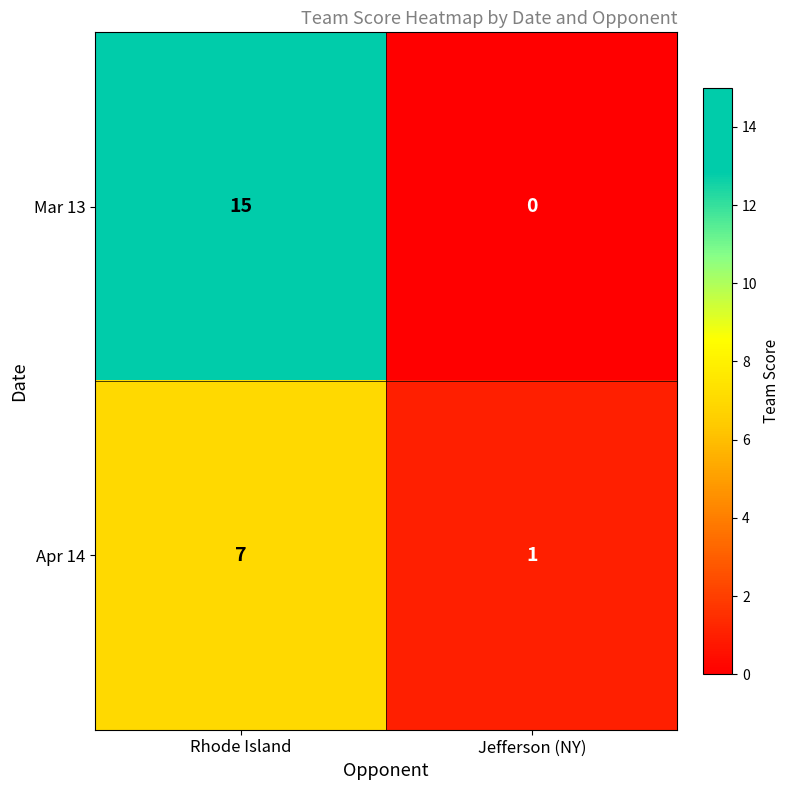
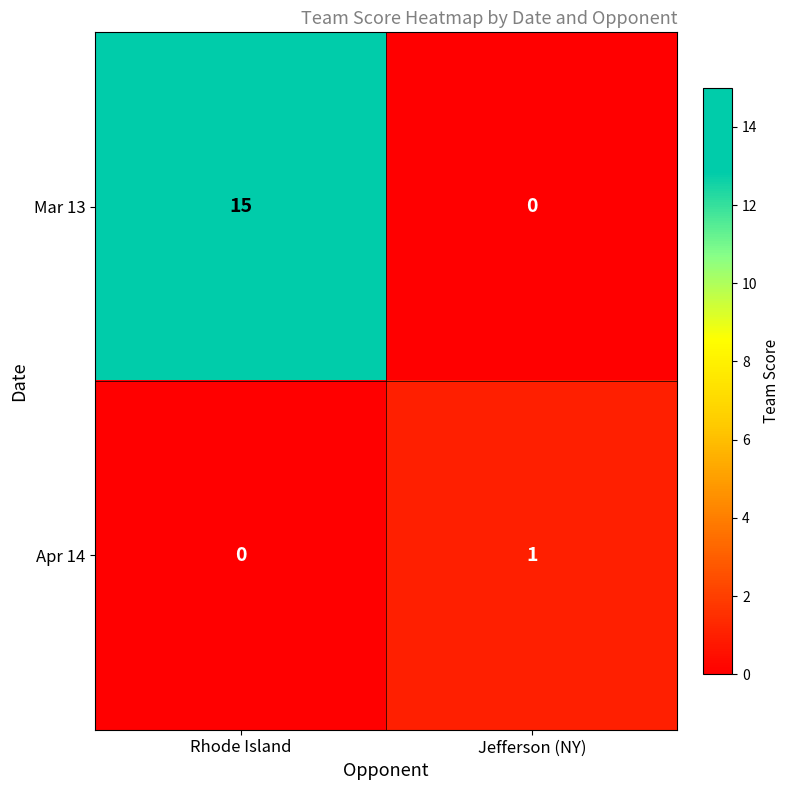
Apr 14, Rhode Island: 7 -> 0
